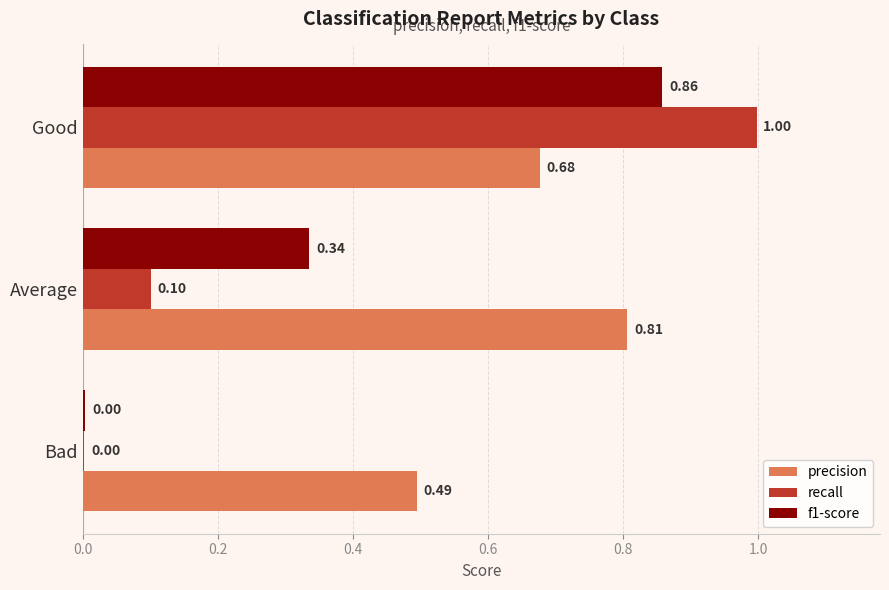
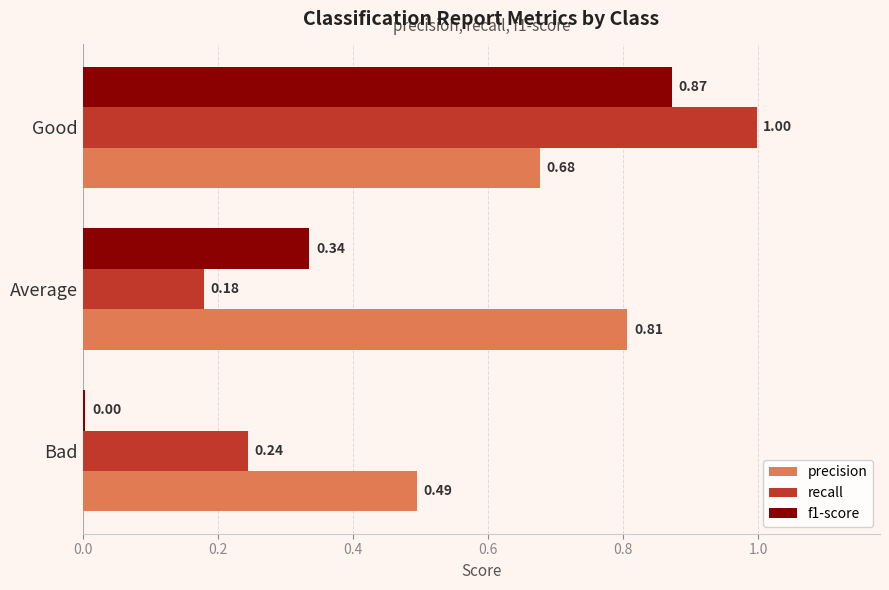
f1-score, Good: 0.86 -> 0.87
recall, Average: 0.10 -> 0.18
recall, Bad: 0.00 -> 0.24
